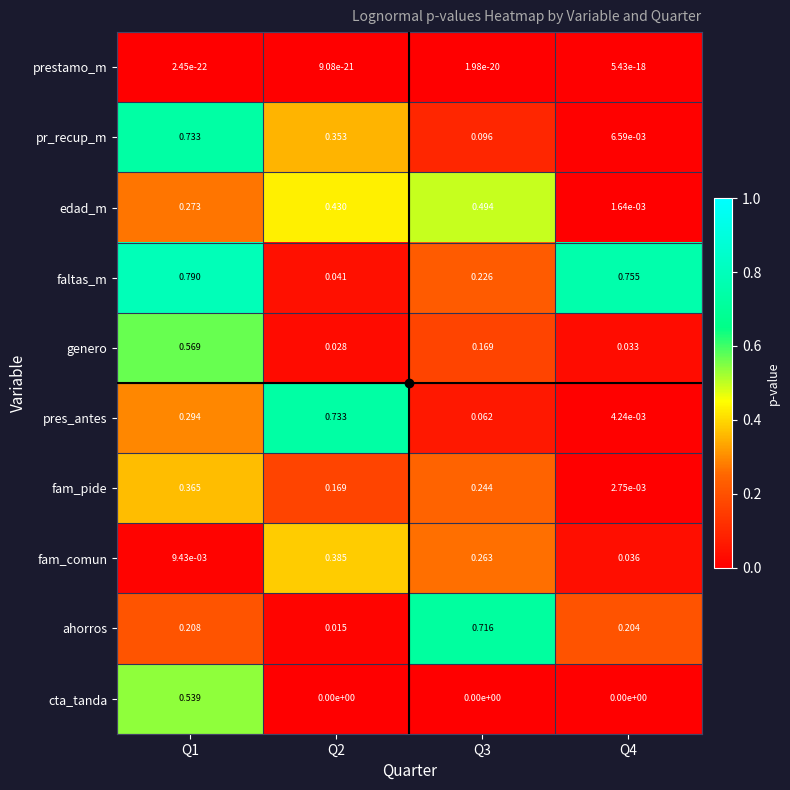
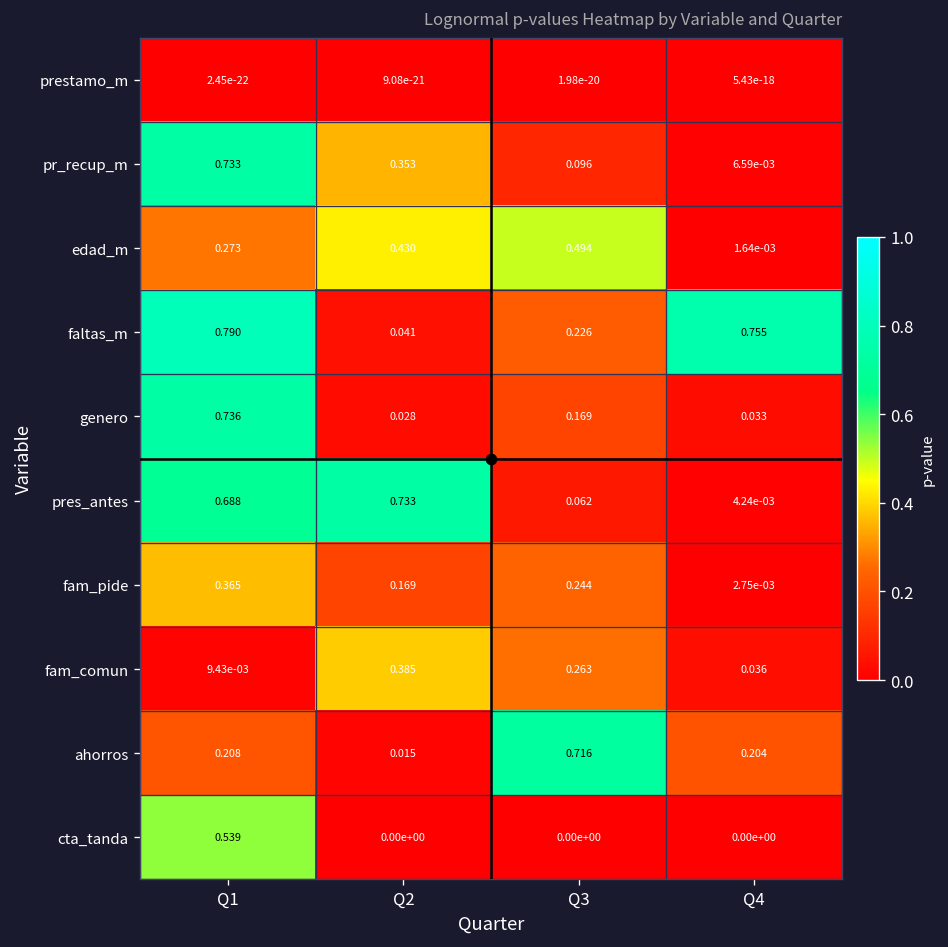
genero, Q1: 0.569 -> 0.736
pres_antes, Q1: 0.294 -> 0.688
